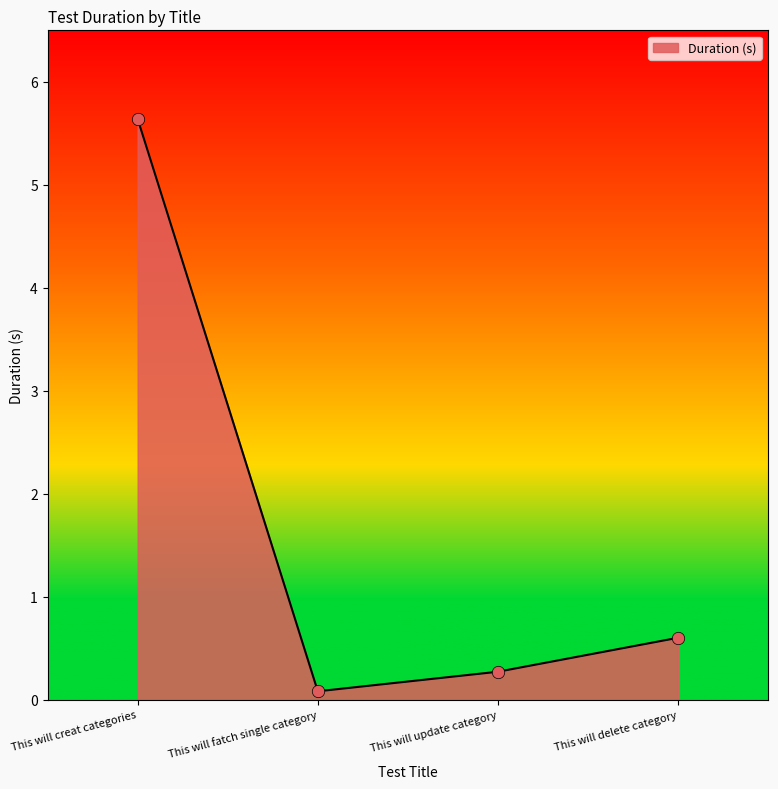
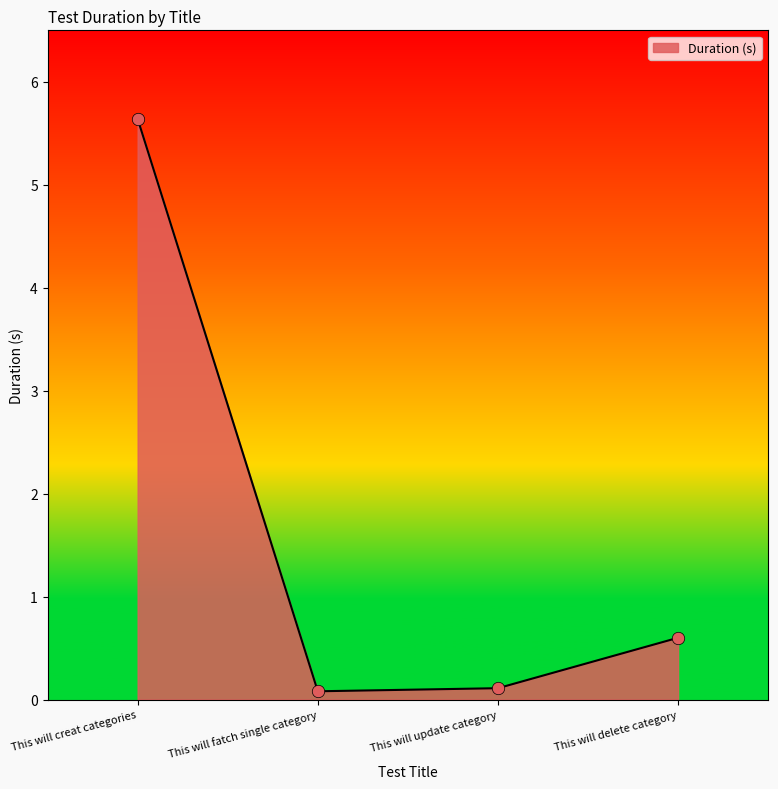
This will update category: 0.27 -> 0.11
